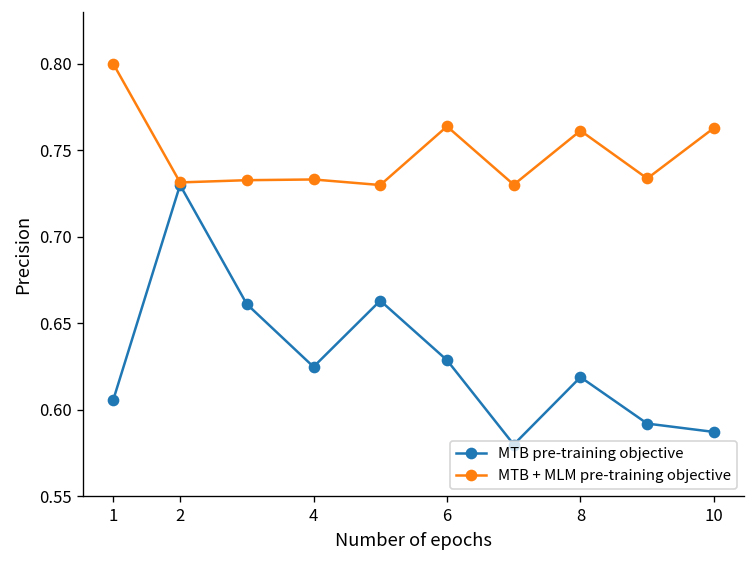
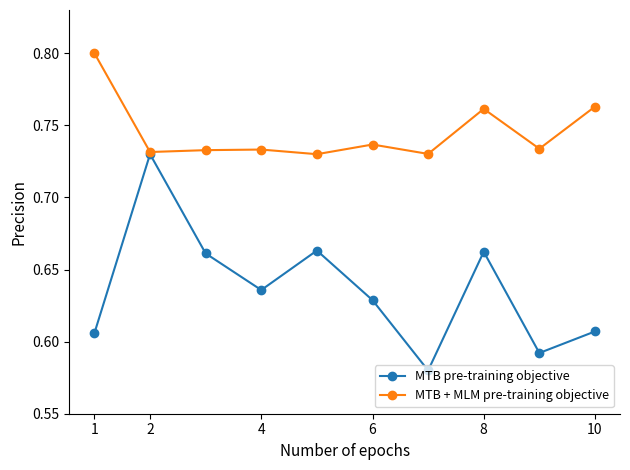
MTB pre-training objective, 4: 0.625 -> 0.636
MTB + MLM pre-training objective, 6: 0.764 -> 0.737
MTB pre-training objective, 8: 0.619 -> 0.662
MTB pre-training objective, 10: 0.587 -> 0.607
